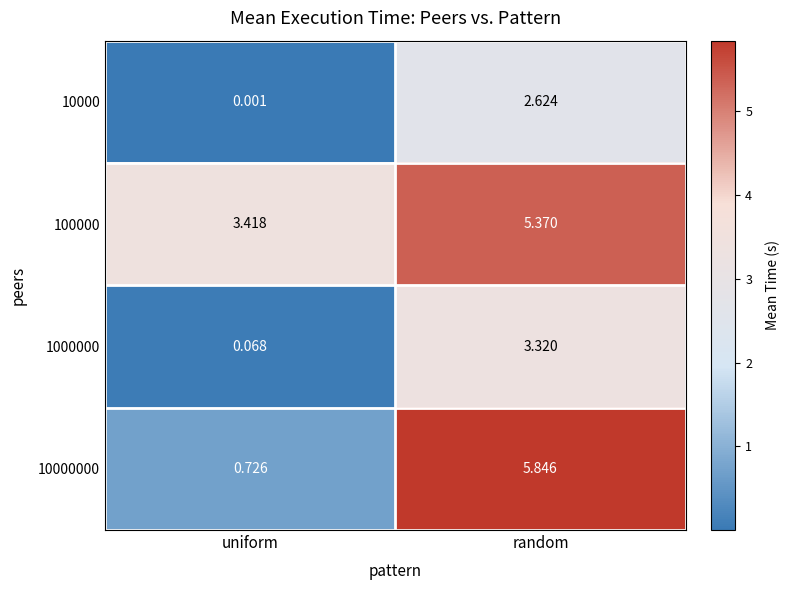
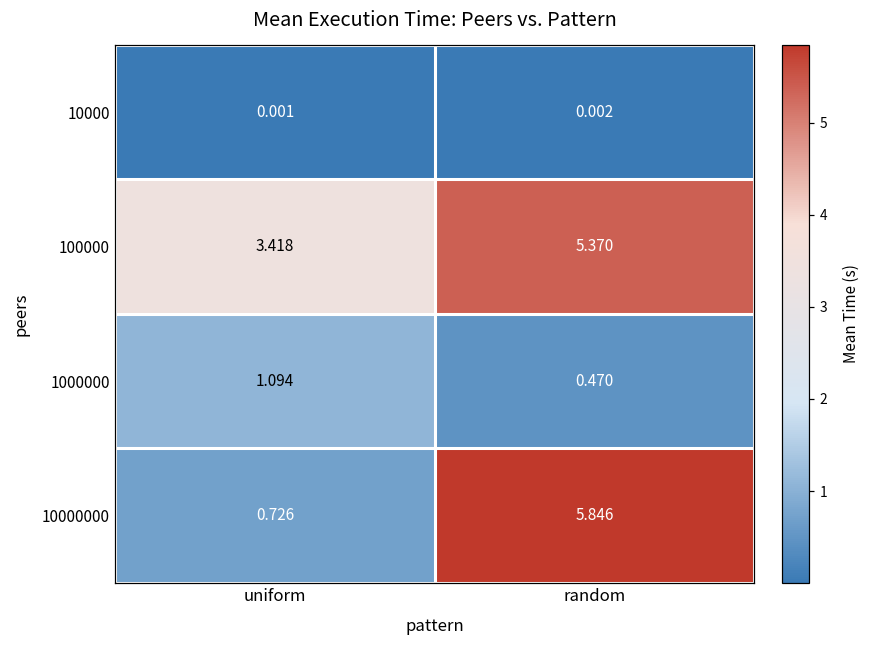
10000, random: 2.624 -> 0.002
1000000, uniform: 0.068 -> 1.094
1000000, random: 3.320 -> 0.470
